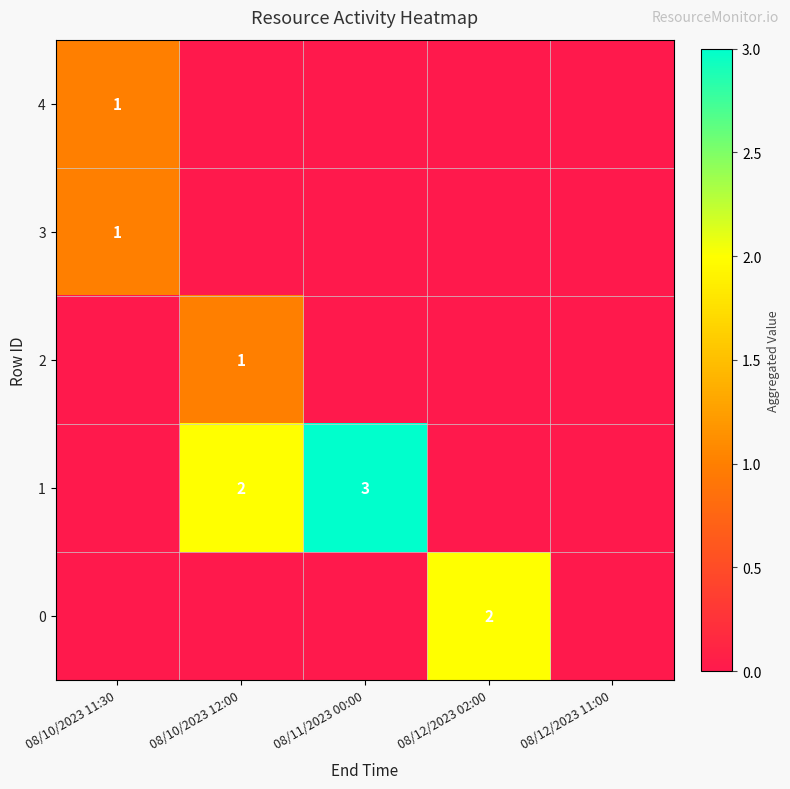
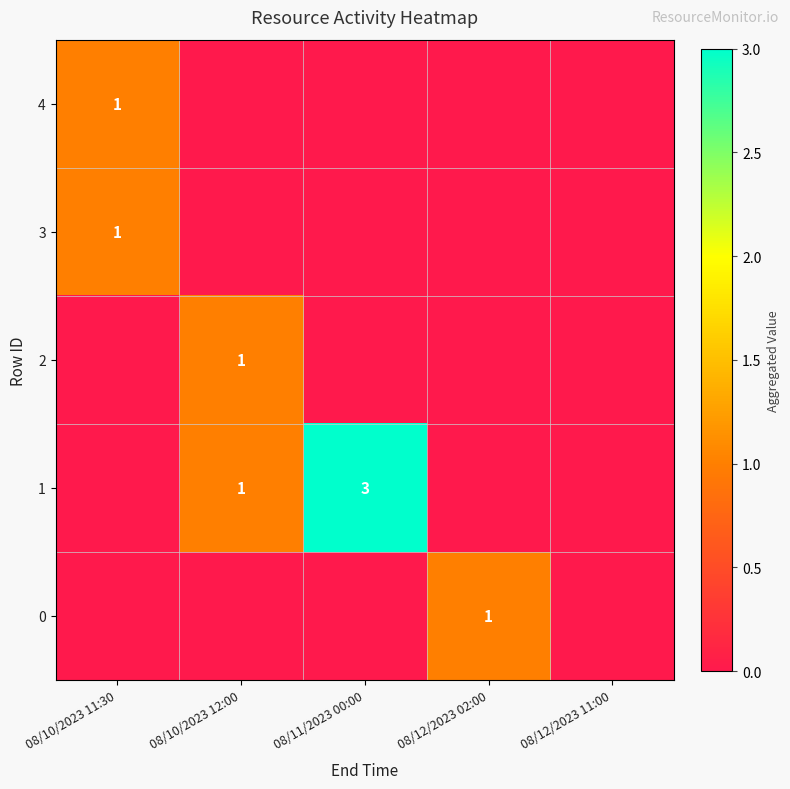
1, 08/10/2023 12:00: 2 -> 1
0, 08/12/2023 02:00: 2 -> 1
